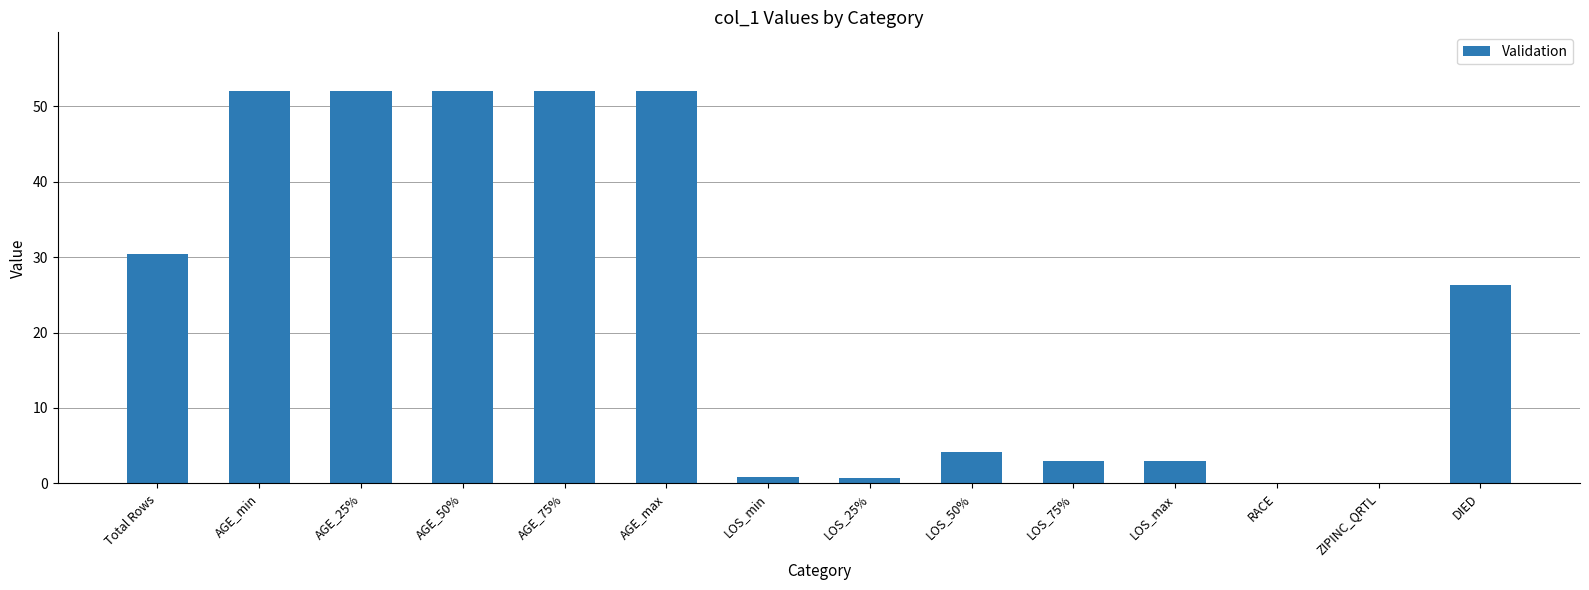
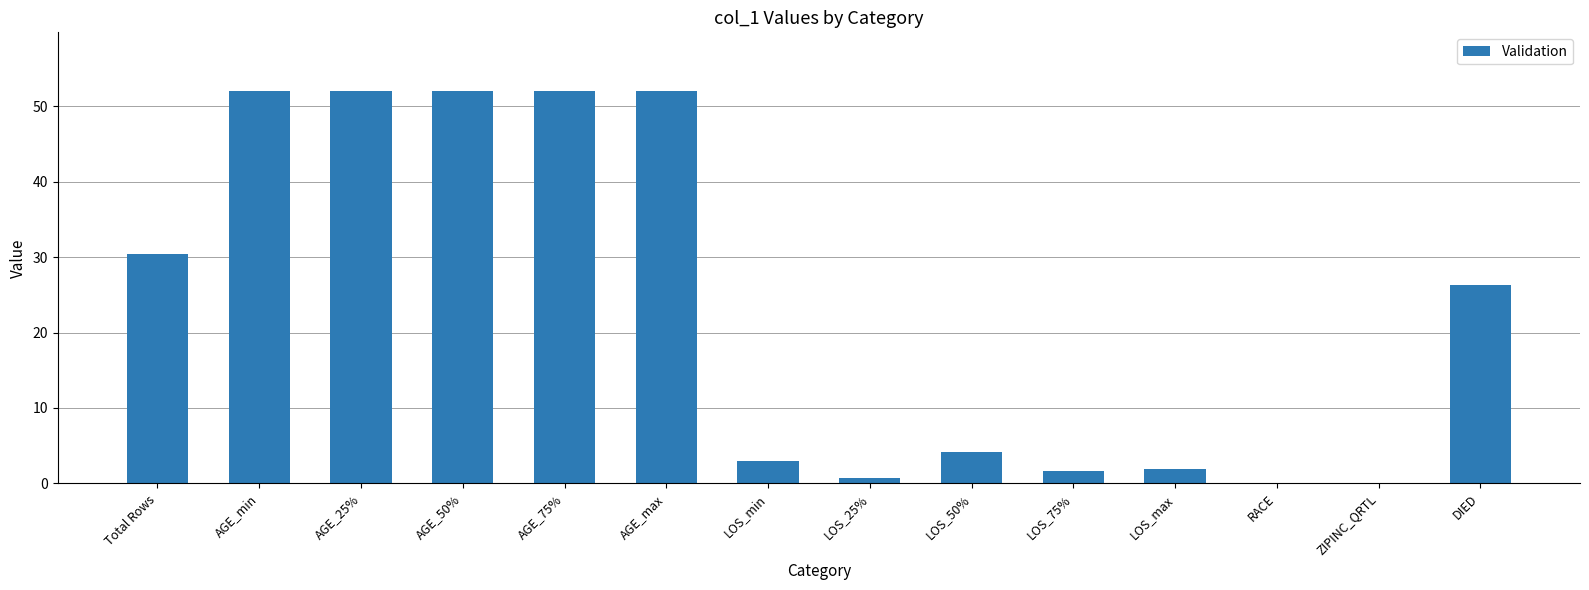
LOS_min: 1 -> 3
LOS_75%: 3 -> 2
LOS_max: 3 -> 2
